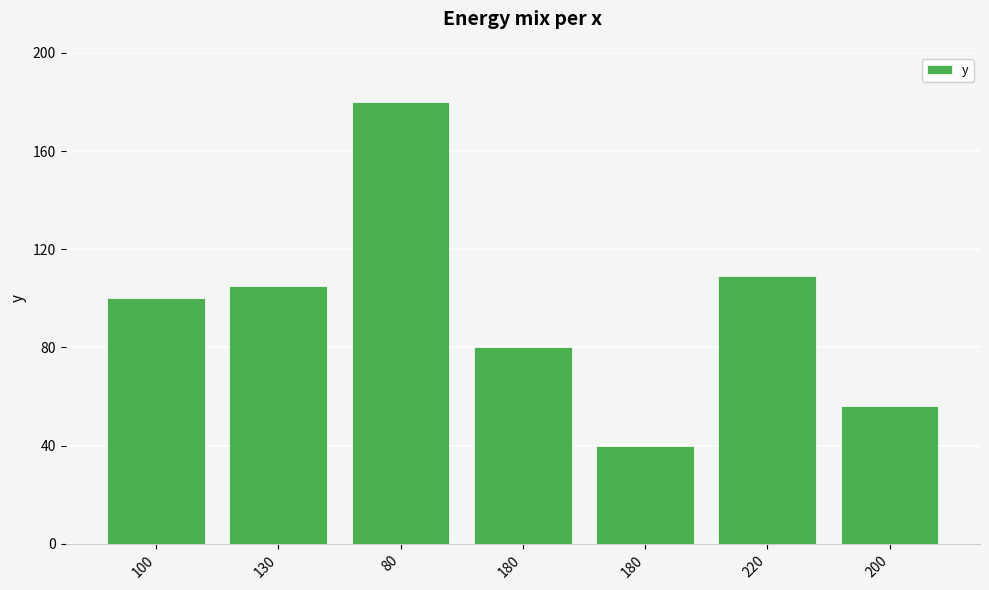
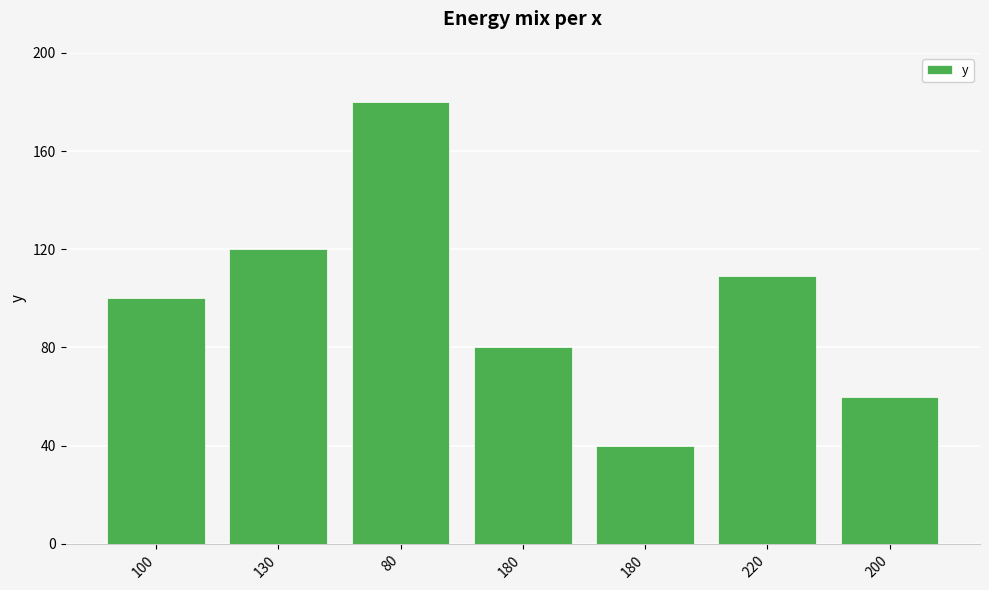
130: 105 -> 120
200: 56 -> 60
